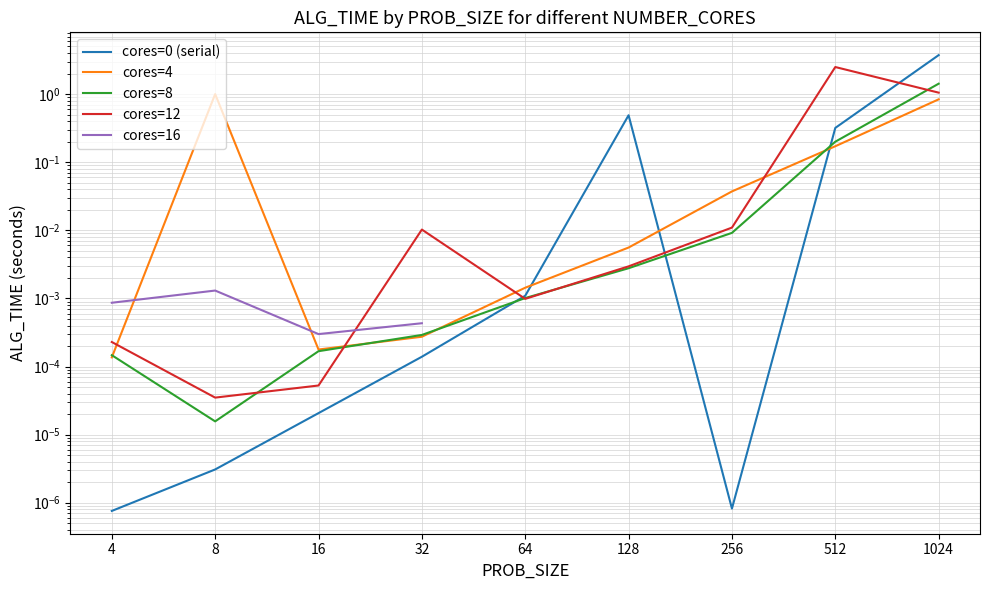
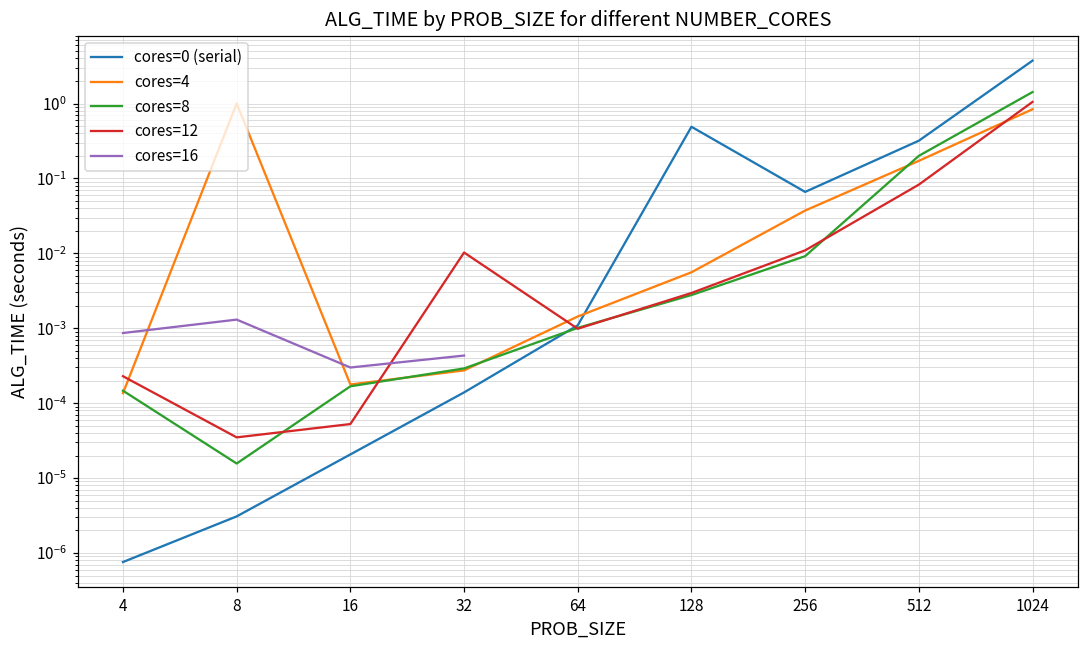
cores=0 (serial), 256: 0.0000008 -> 0.07
cores=12, 512: 2.5 -> 0.08
